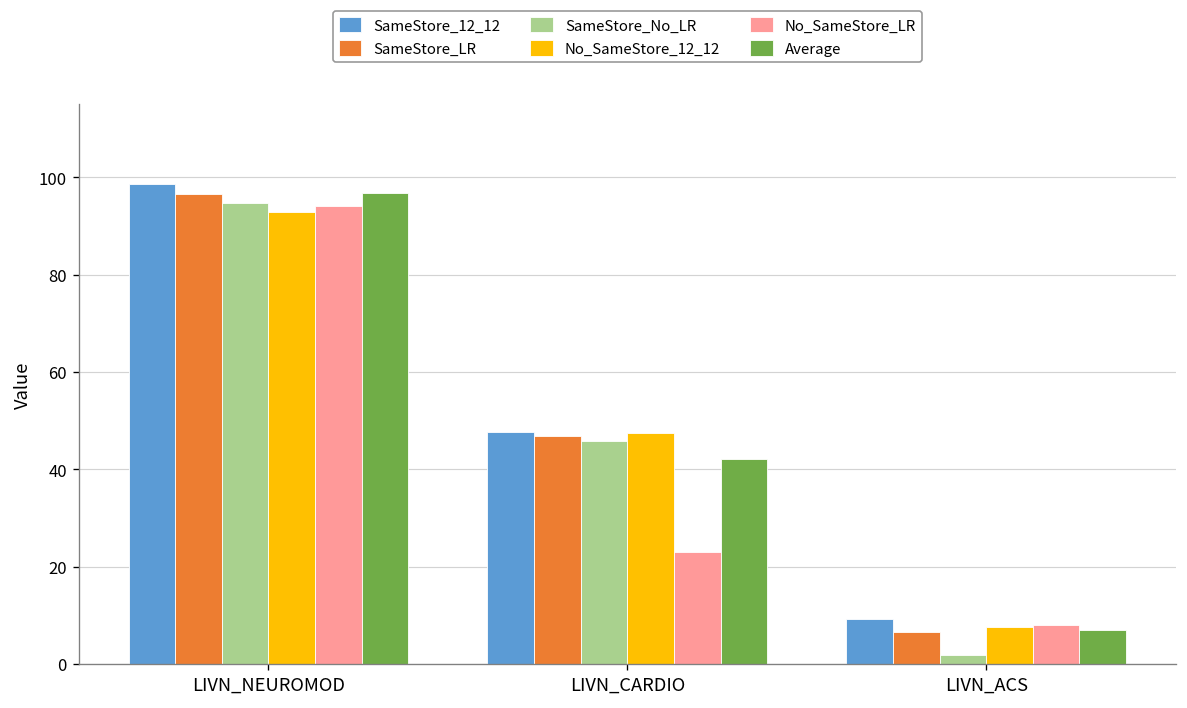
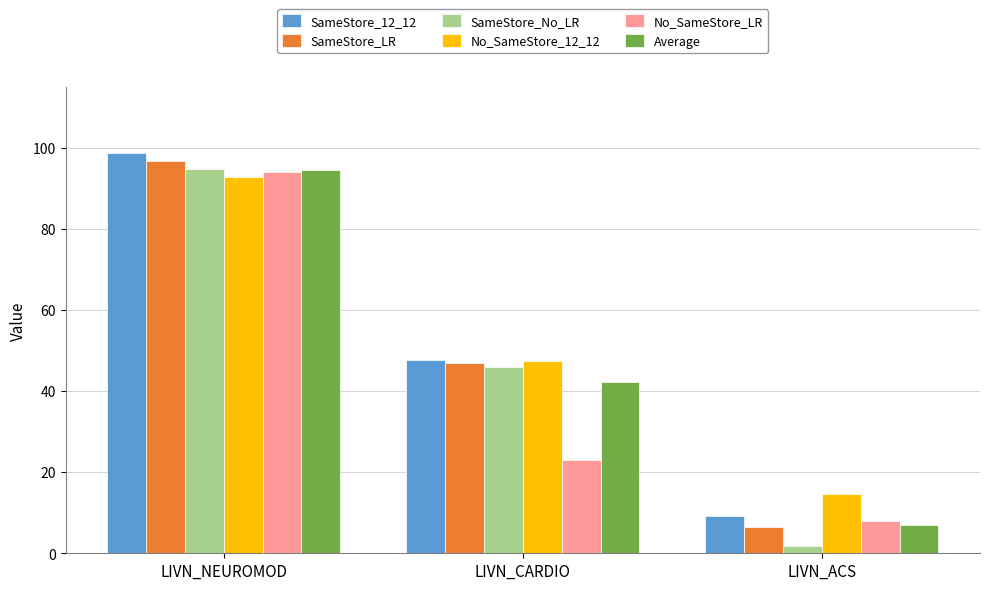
Average, LIVN_NEUROMOD: 97 -> 95
No_SameStore_12_12, LIVN_ACS: 8 -> 15
